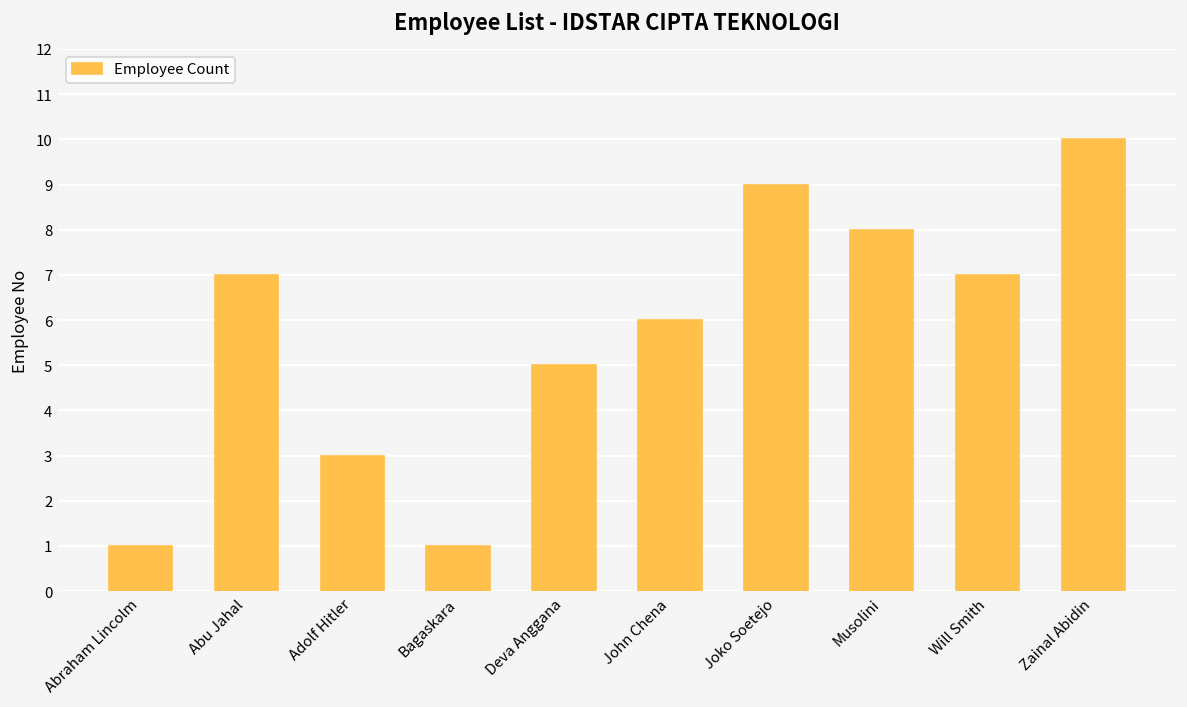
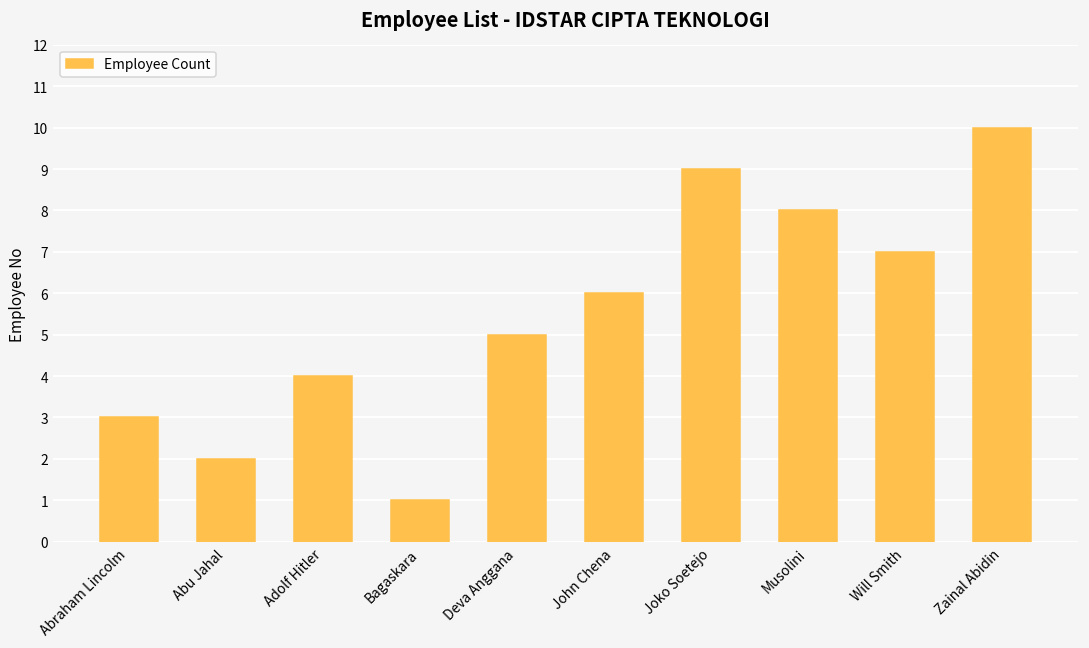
Abraham Lincolm: 1 -> 3
Abu Jahal: 7 -> 2
Adolf Hitler: 3 -> 4
